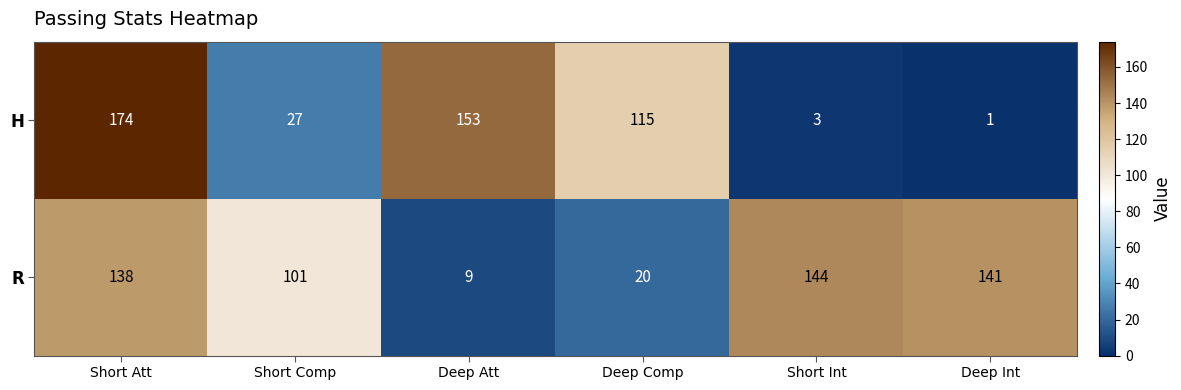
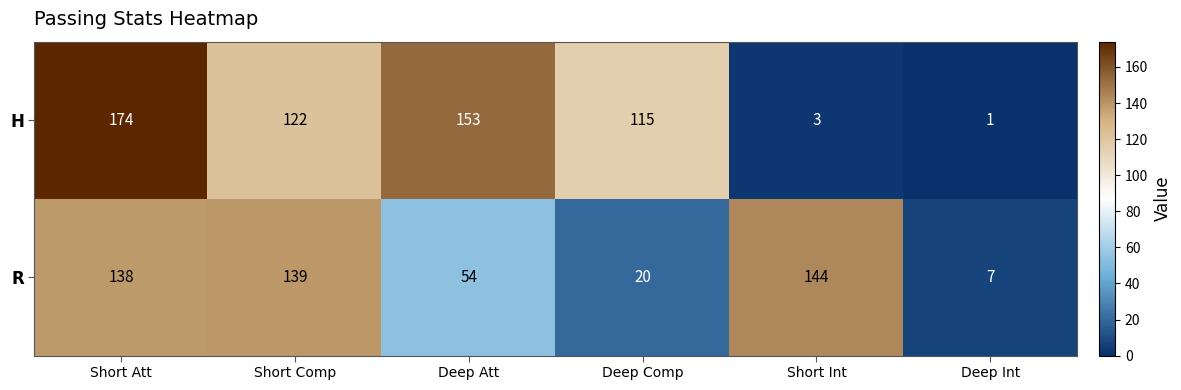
H, Short Comp: 27 -> 122
R, Short Comp: 101 -> 139
R, Deep Att: 9 -> 54
R, Deep Int: 141 -> 7
